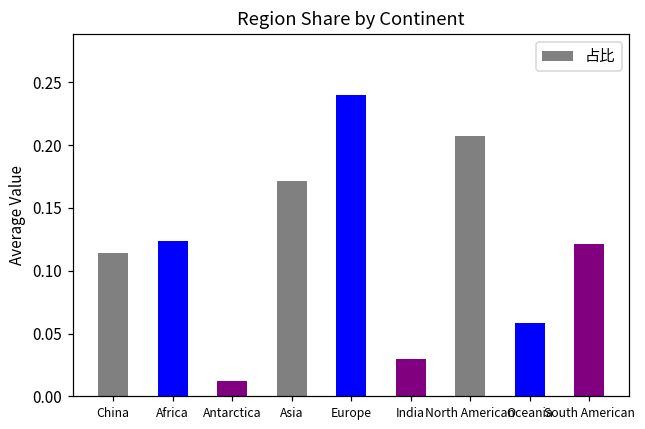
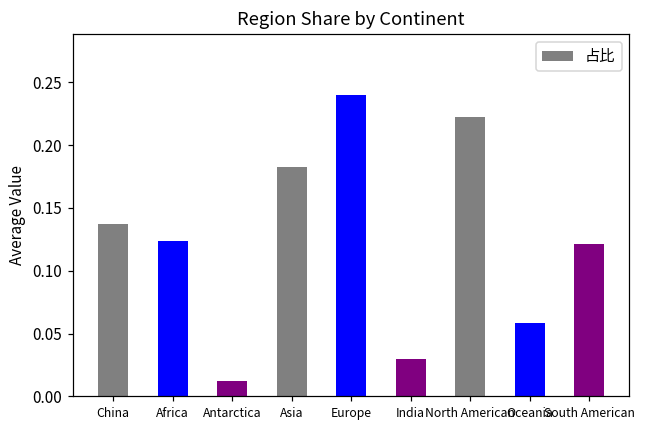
China: 0.114 -> 0.137
Asia: 0.172 -> 0.182
North American: 0.207 -> 0.222
